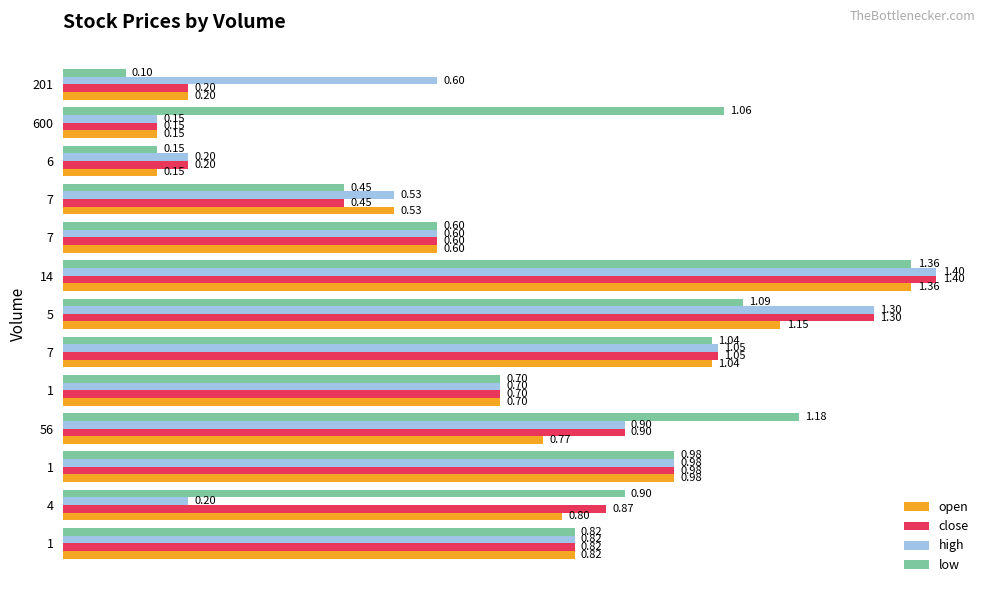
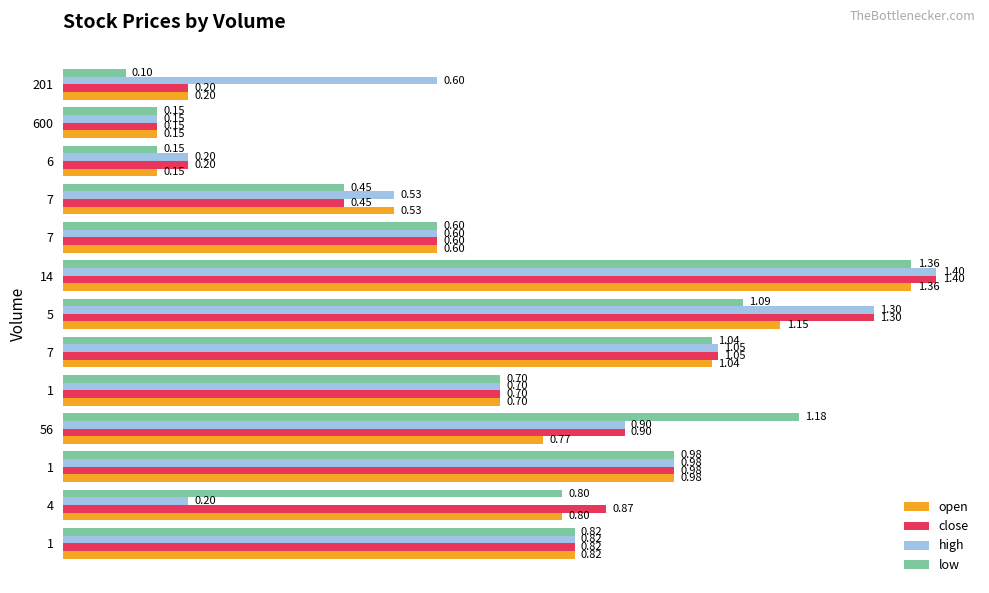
low, 600: 1.06 -> 0.15
low, 4: 0.90 -> 0.80
